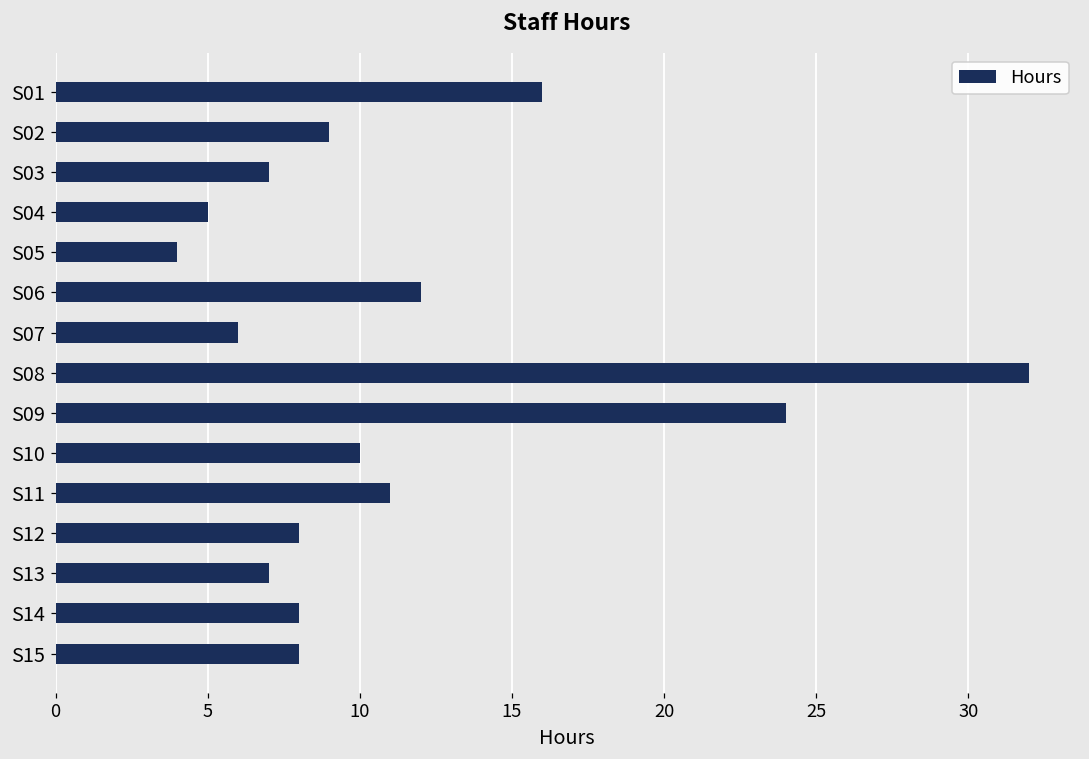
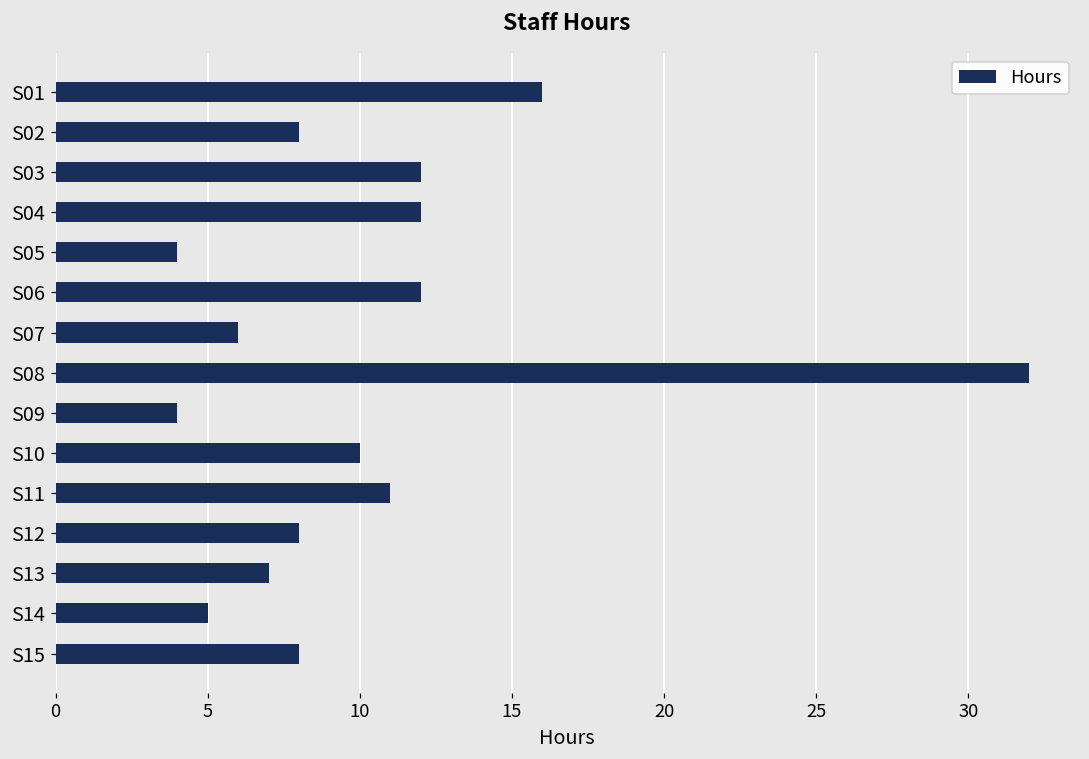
S02: 9 -> 8
S03: 7 -> 12
S04: 5 -> 12
S09: 24 -> 4
S14: 8 -> 5
